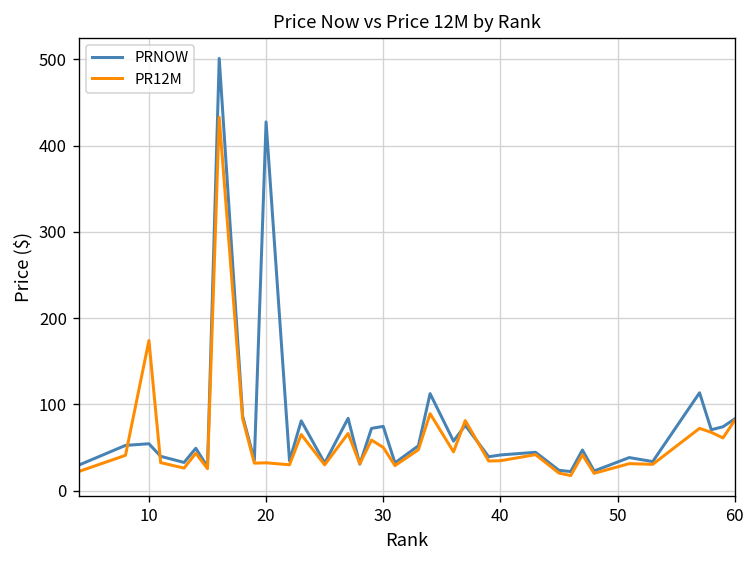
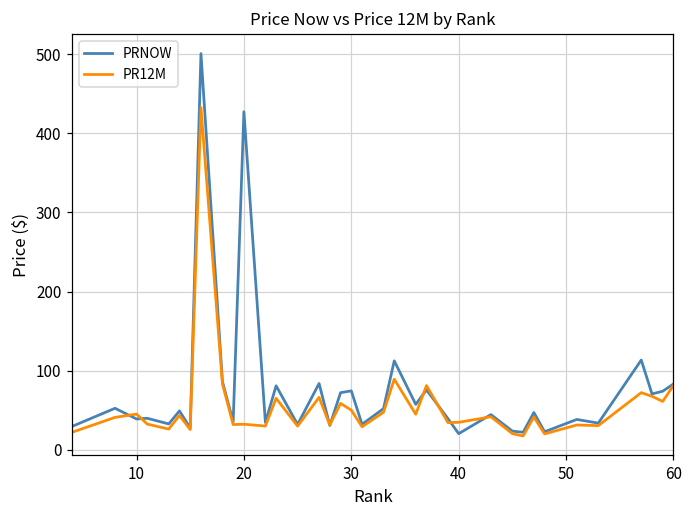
PRNOW, 10: 50 -> 40
PR12M, 10: 170 -> 40
PRNOW, 40: 40 -> 20
